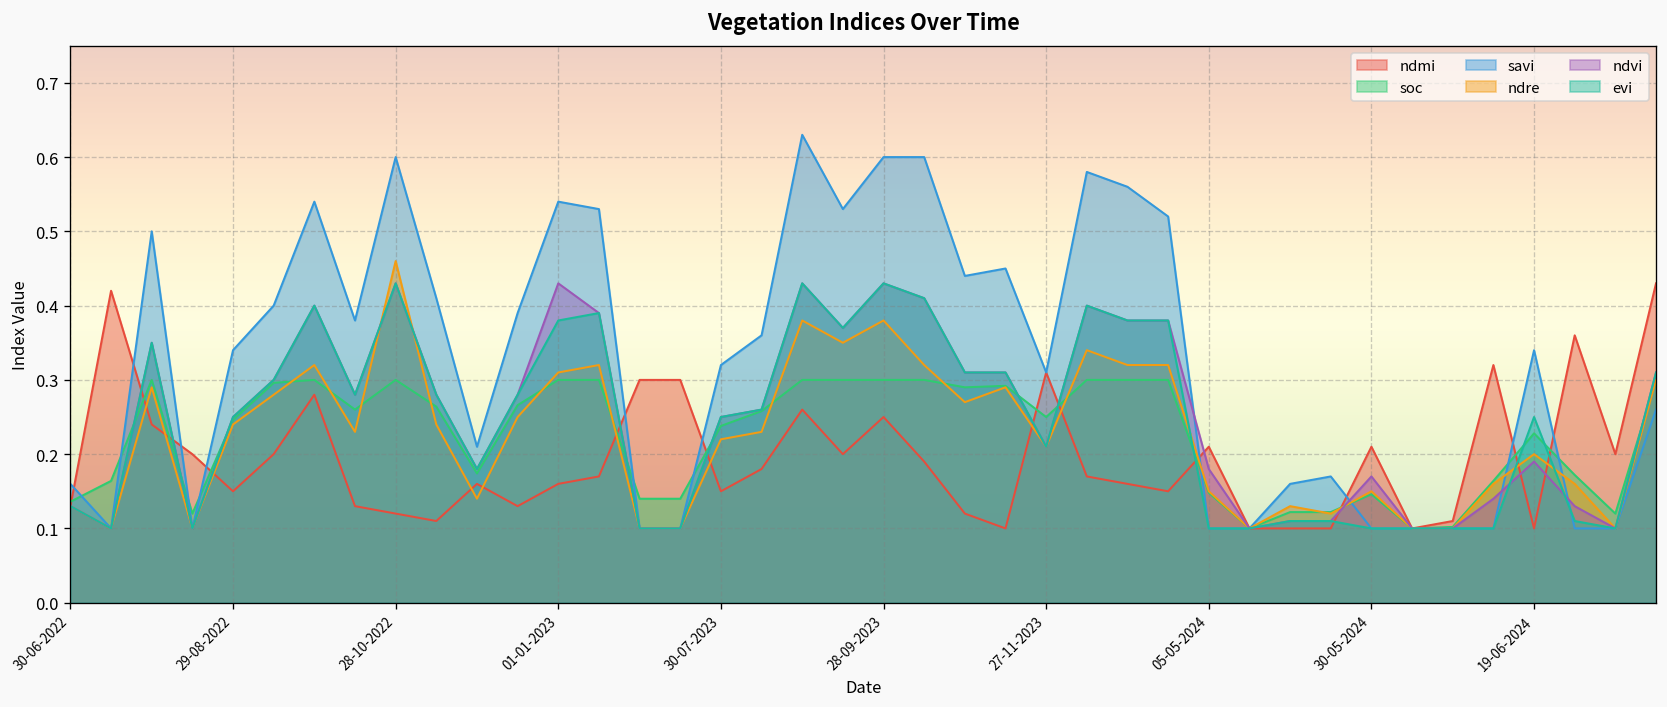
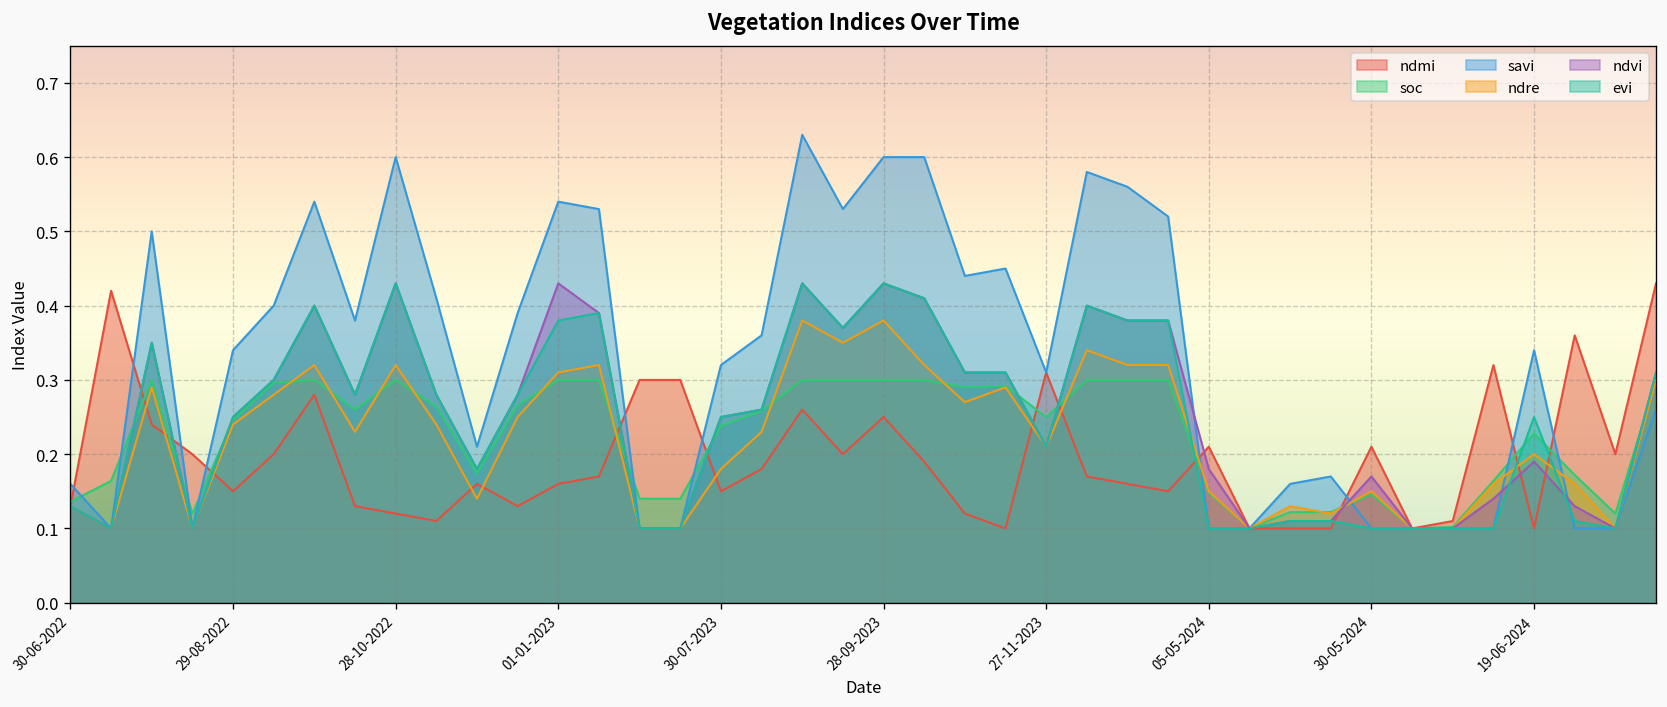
ndre, 28-10-2022: 0.46 -> 0.32
ndre, 30-07-2023: 0.22 -> 0.18
